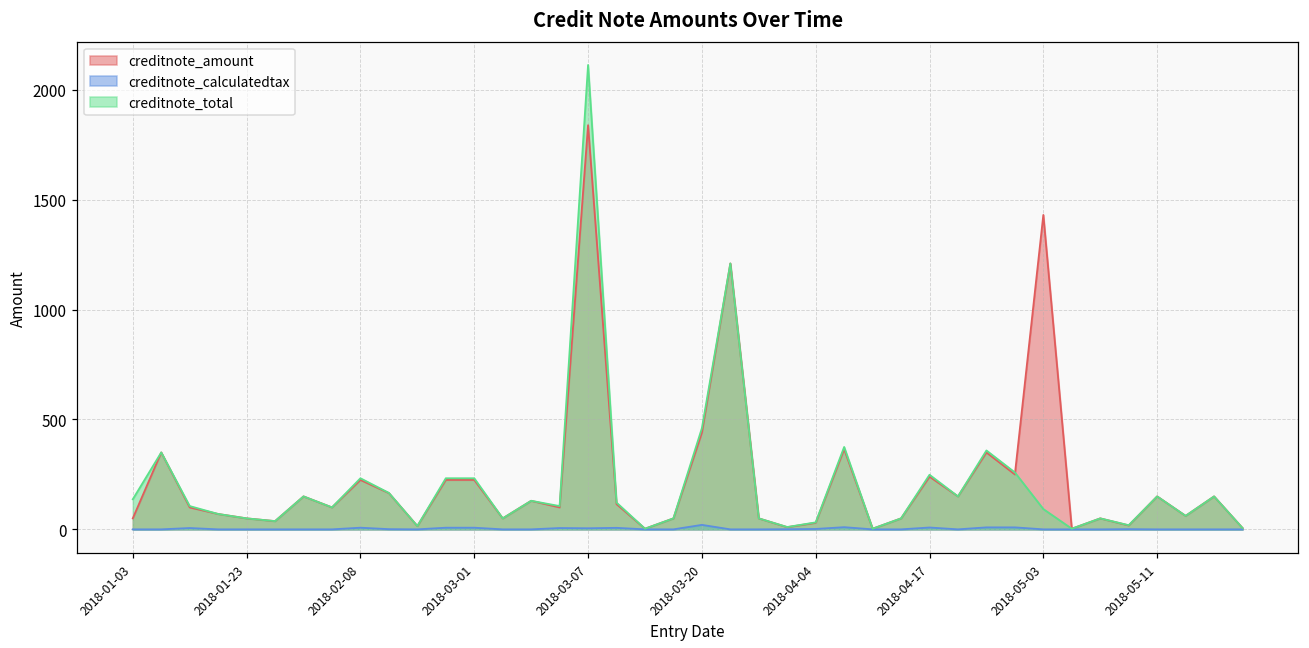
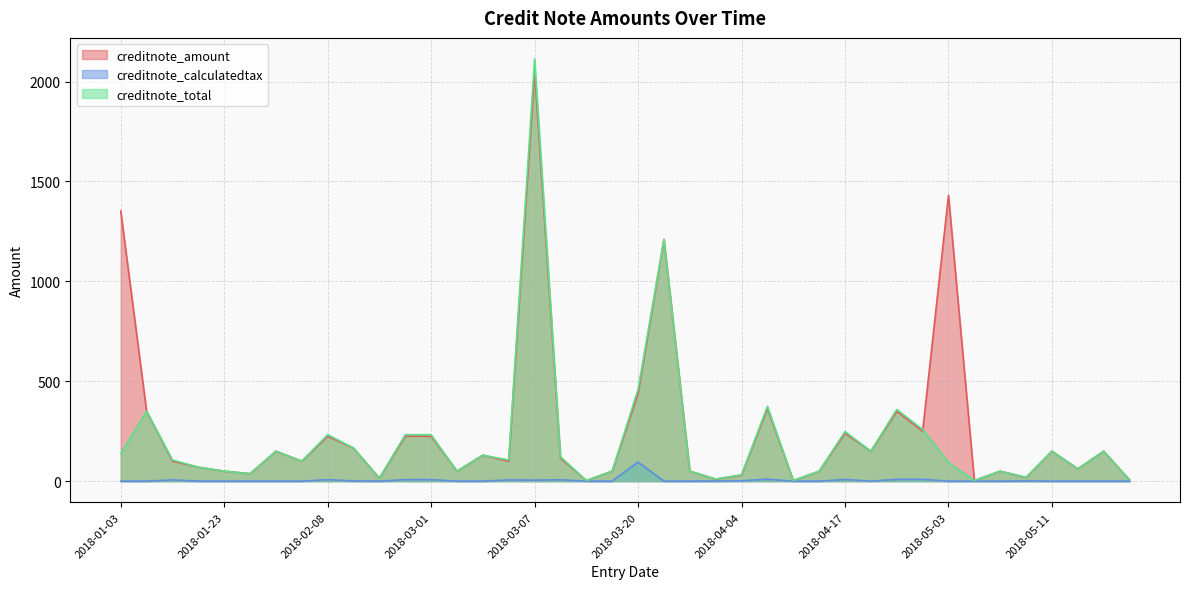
creditnote_amount, 2018-01-03: 50 -> 1350
creditnote_amount, 2018-03-07: 1840 -> 2050
creditnote_calculatedtax, 2018-03-20: 20 -> 100
